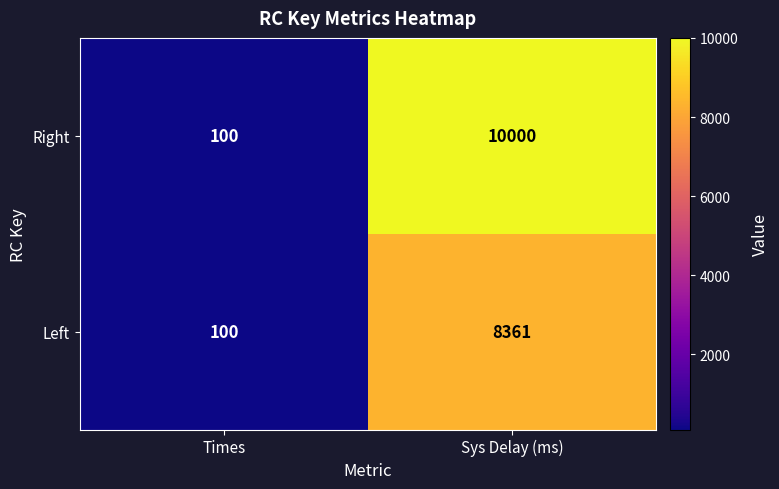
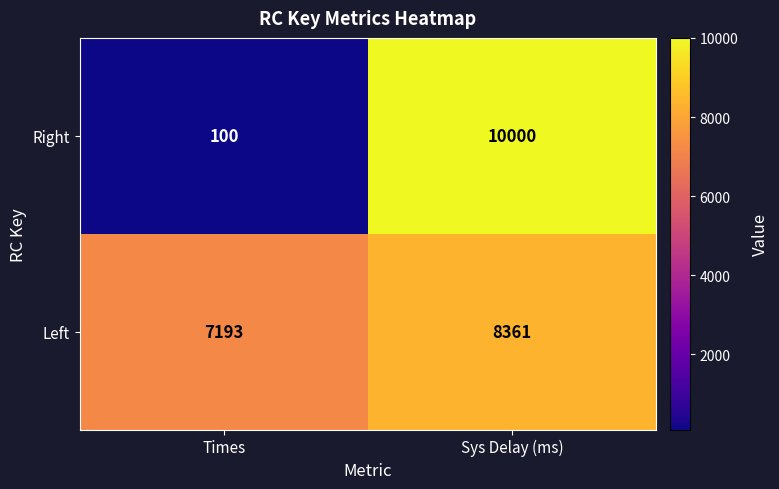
Left, Times: 100 -> 7193
